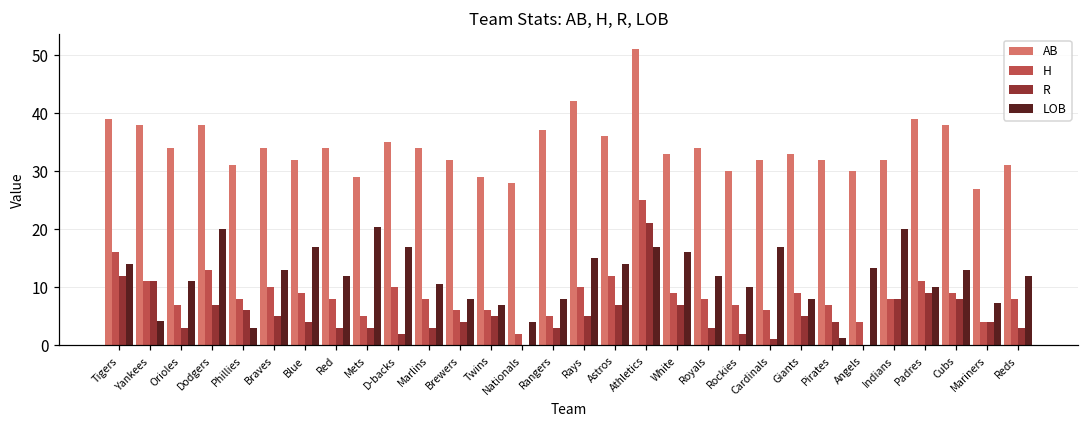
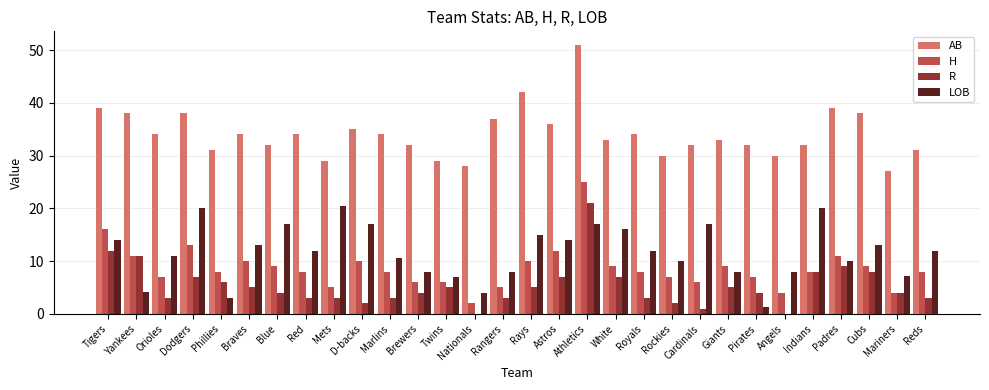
LOB, Angels: 13 -> 8
